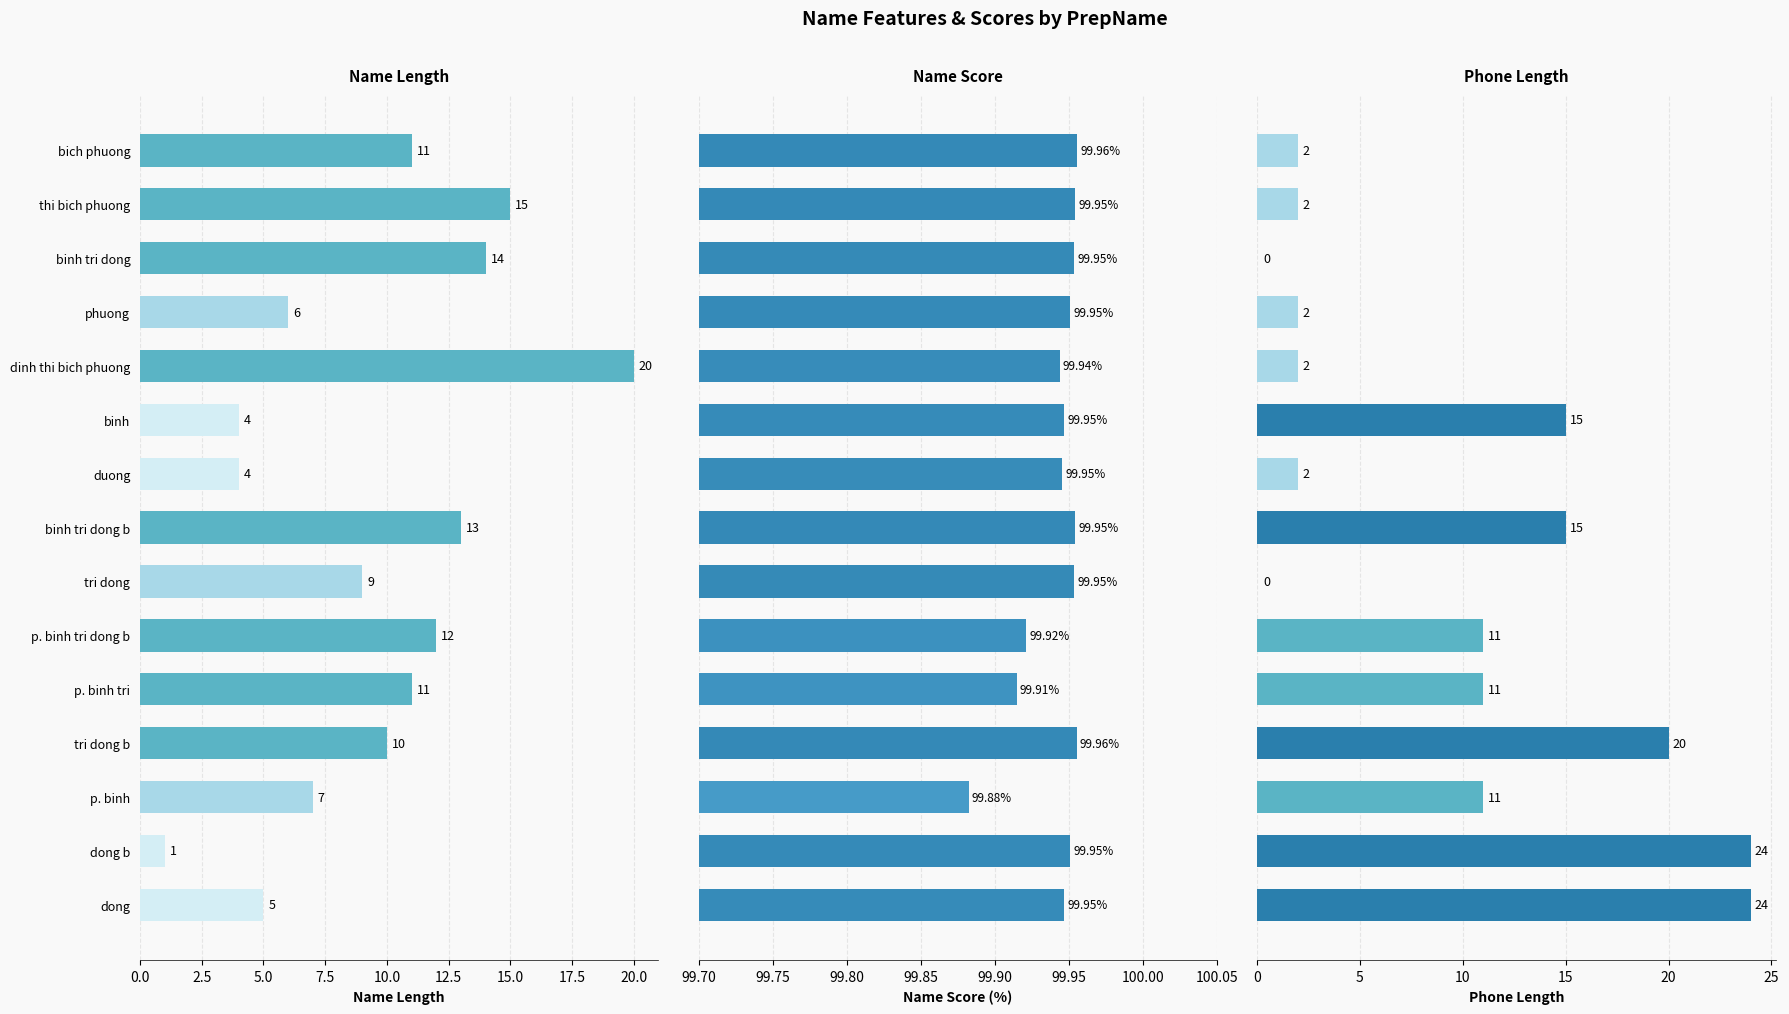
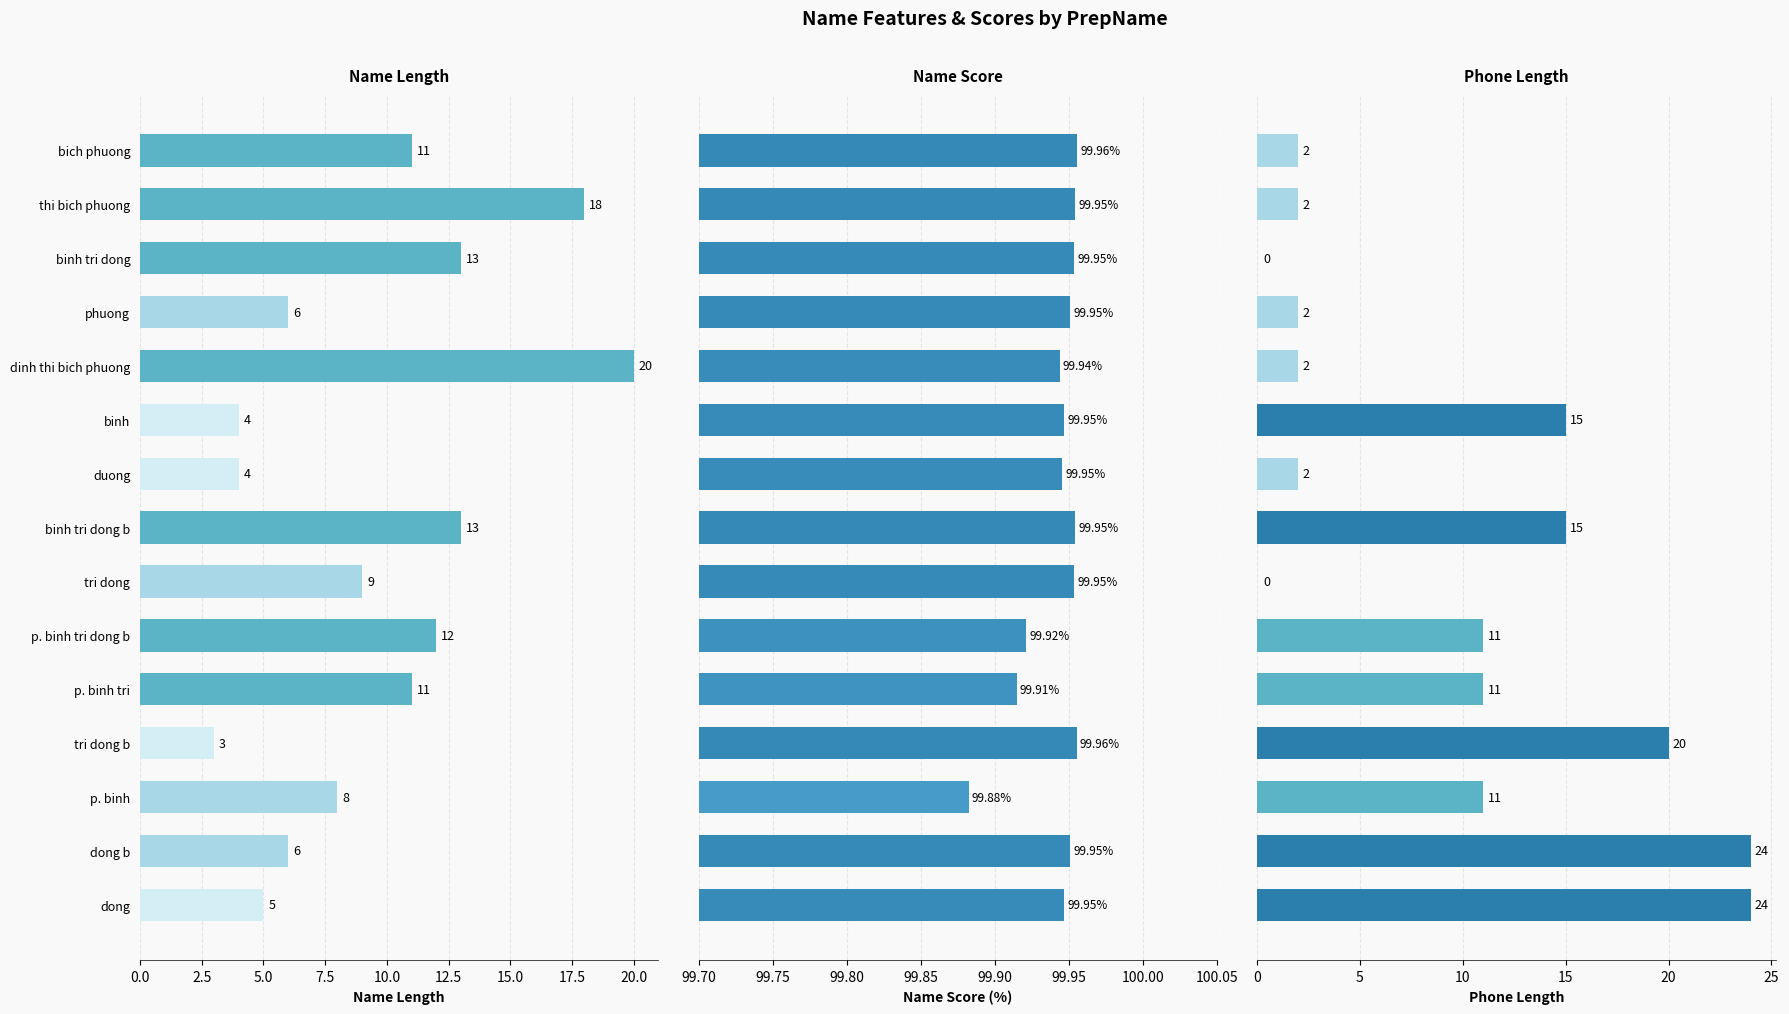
Name Length, thi bich phuong: 15 -> 18
Name Length, binh tri dong: 14 -> 13
Name Length, tri dong b: 10 -> 3
Name Length, p. binh: 7 -> 8
Name Length, dong b: 1 -> 6
